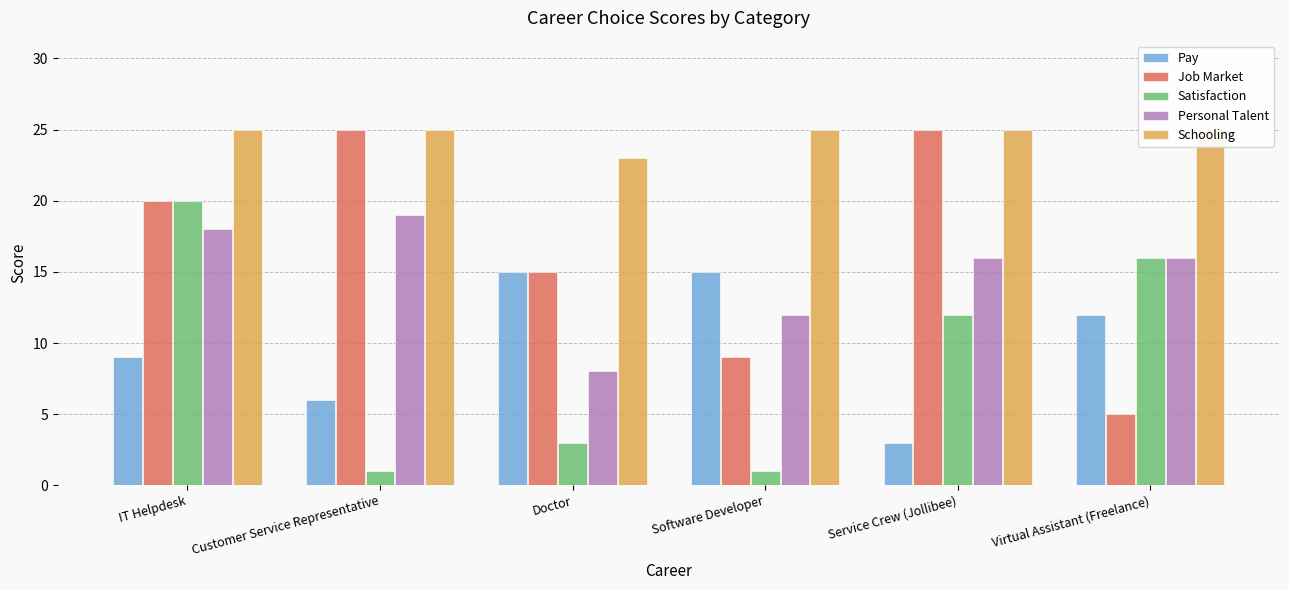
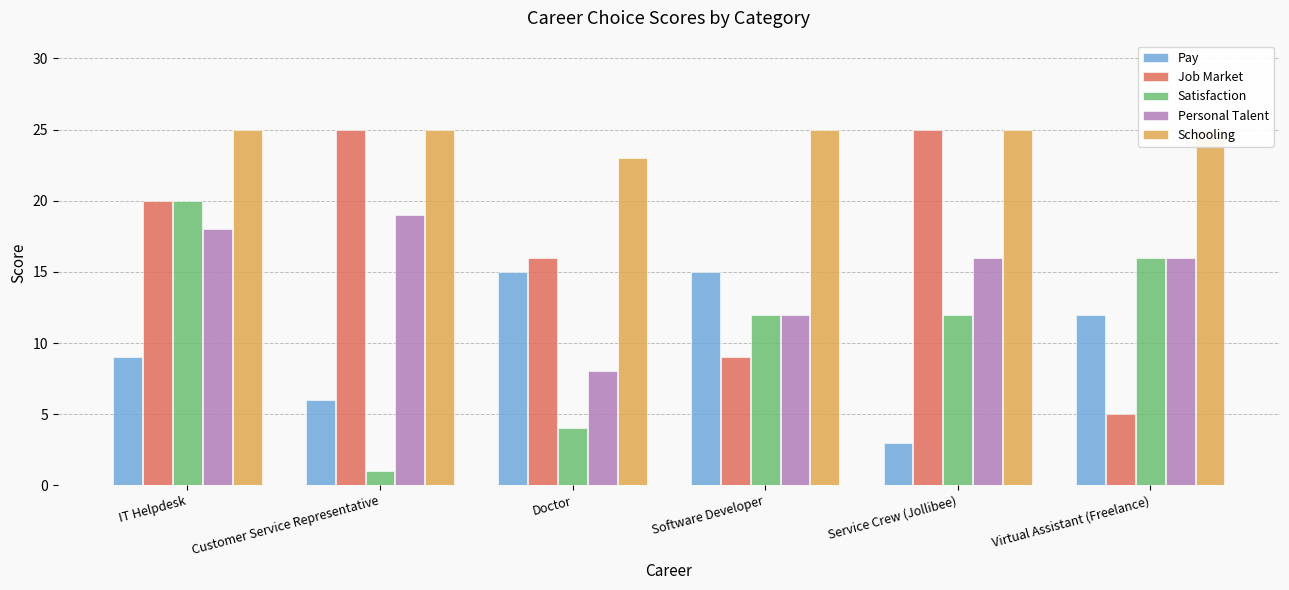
Job Market, Doctor: 15 -> 16
Satisfaction, Doctor: 3 -> 4
Satisfaction, Software Developer: 1 -> 12
